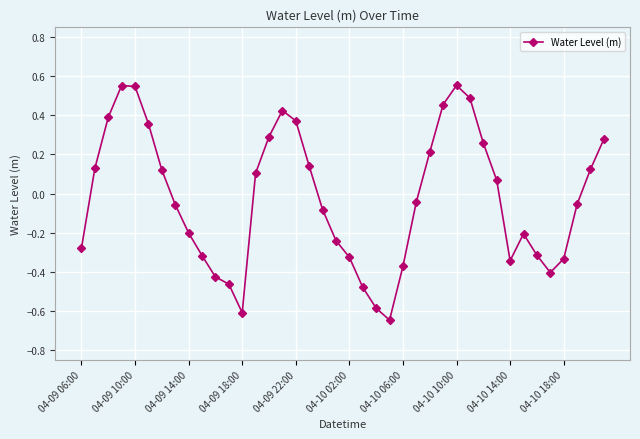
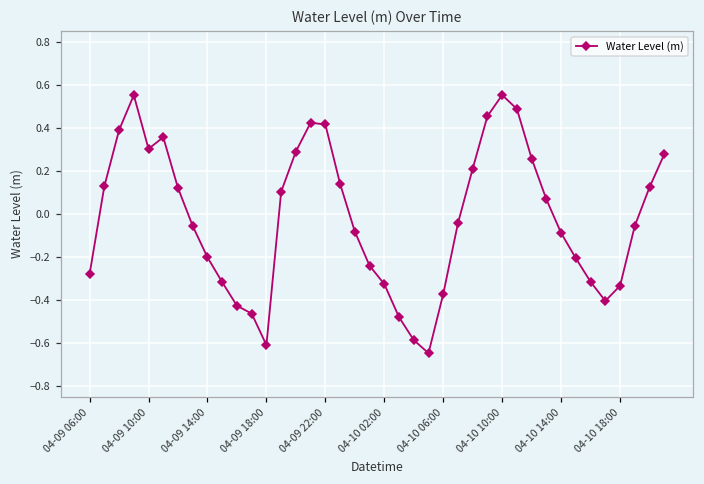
04-09 10:00: 0.55 -> 0.30
04-09 22:00: 0.37 -> 0.42
04-10 14:00: -0.34 -> -0.09
